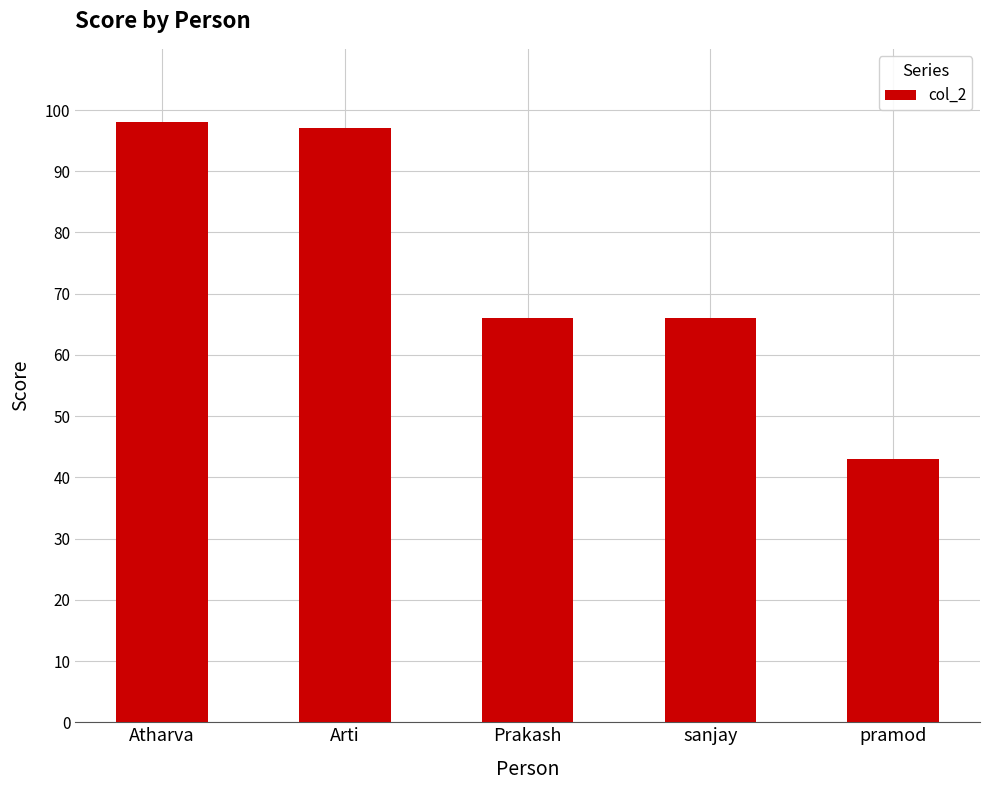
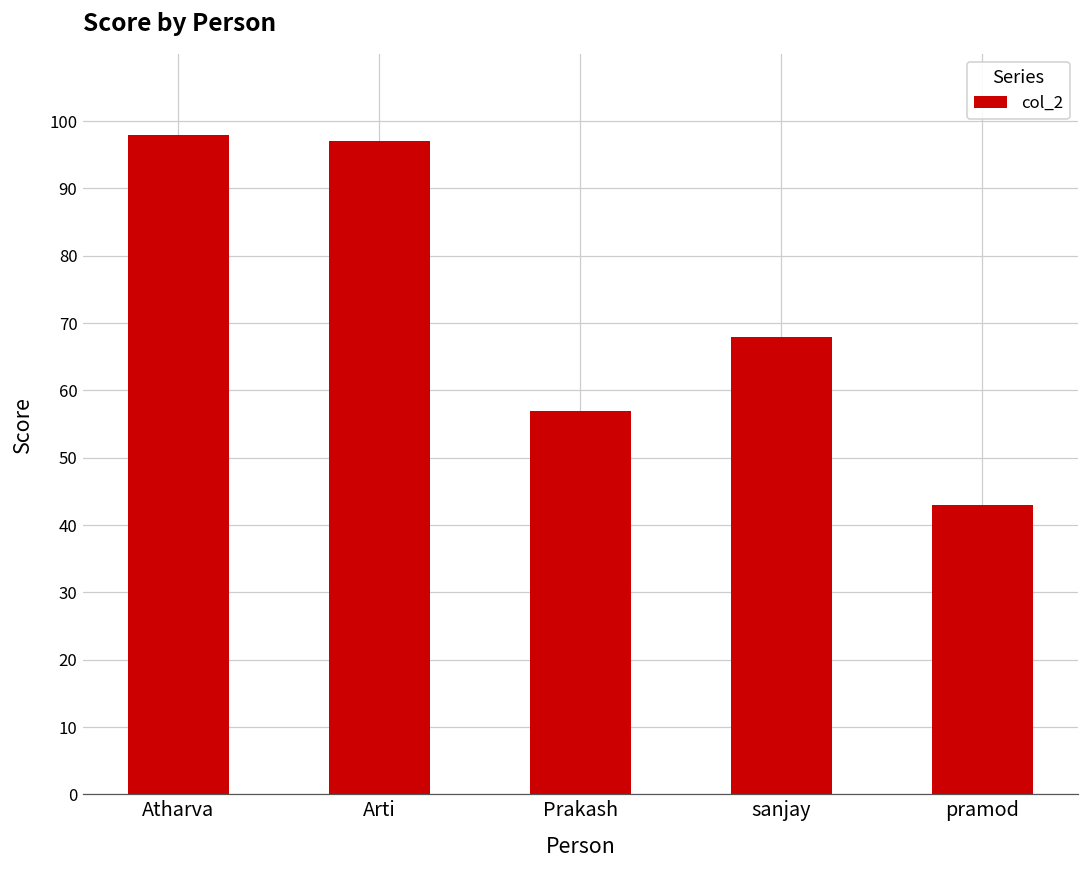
Prakash: 66 -> 57
sanjay: 66 -> 68
